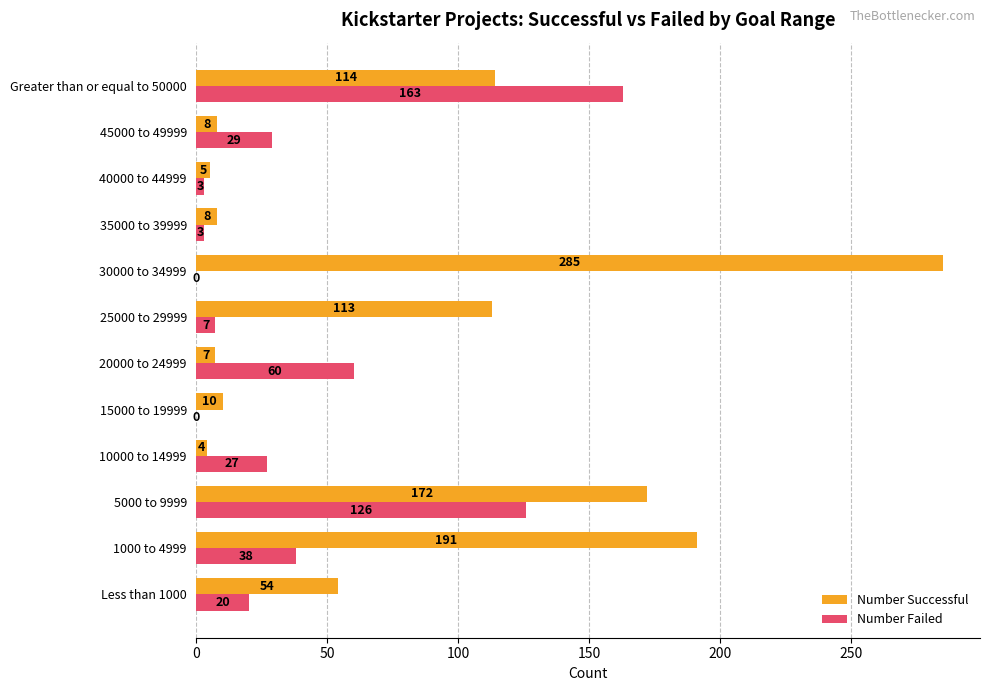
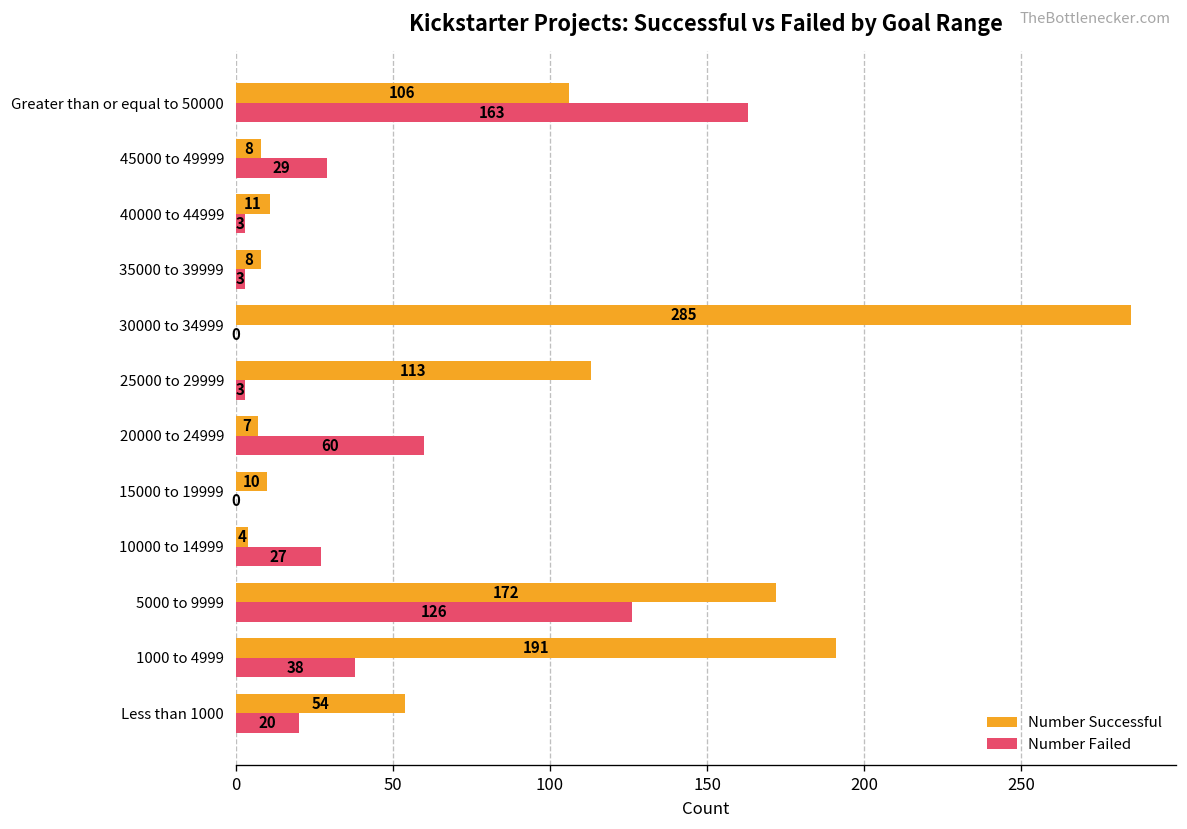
Number Successful, Greater than or equal to 50000: 114 -> 106
Number Successful, 40000 to 44999: 5 -> 11
Number Failed, 25000 to 29999: 7 -> 3
